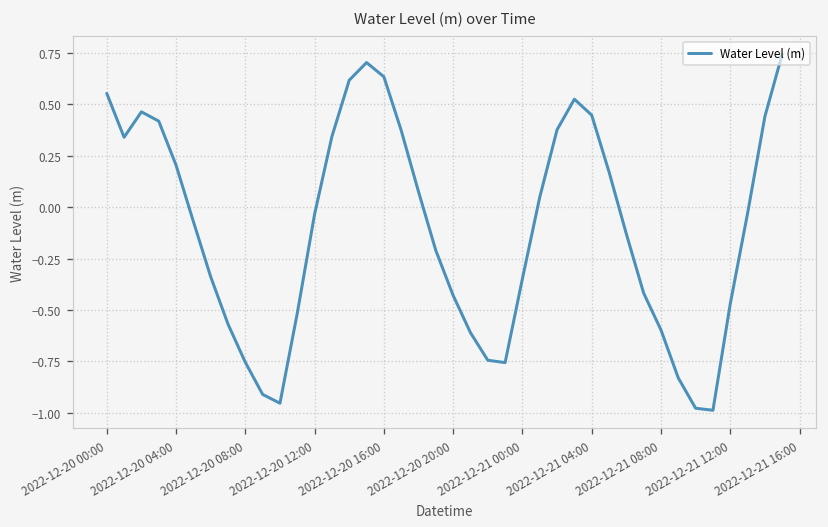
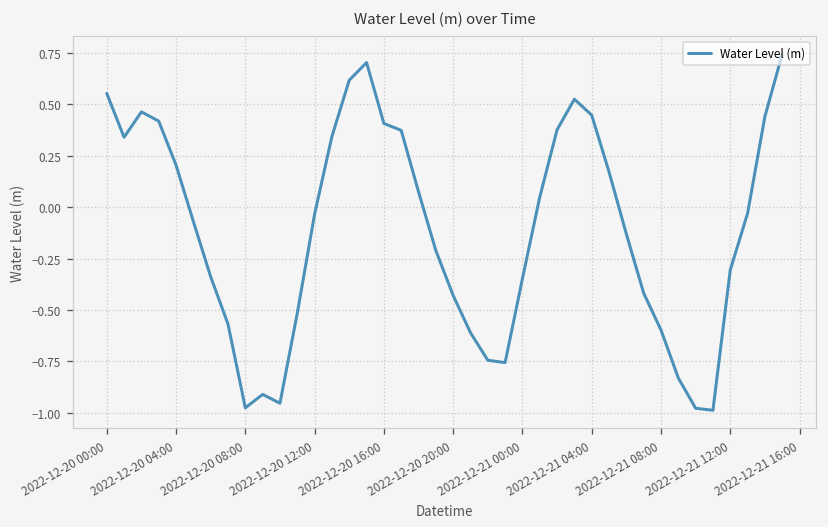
2022-12-20 08:00: -0.75 -> -0.98
2022-12-20 16:00: 0.63 -> 0.41
2022-12-21 12:00: -0.47 -> -0.31
